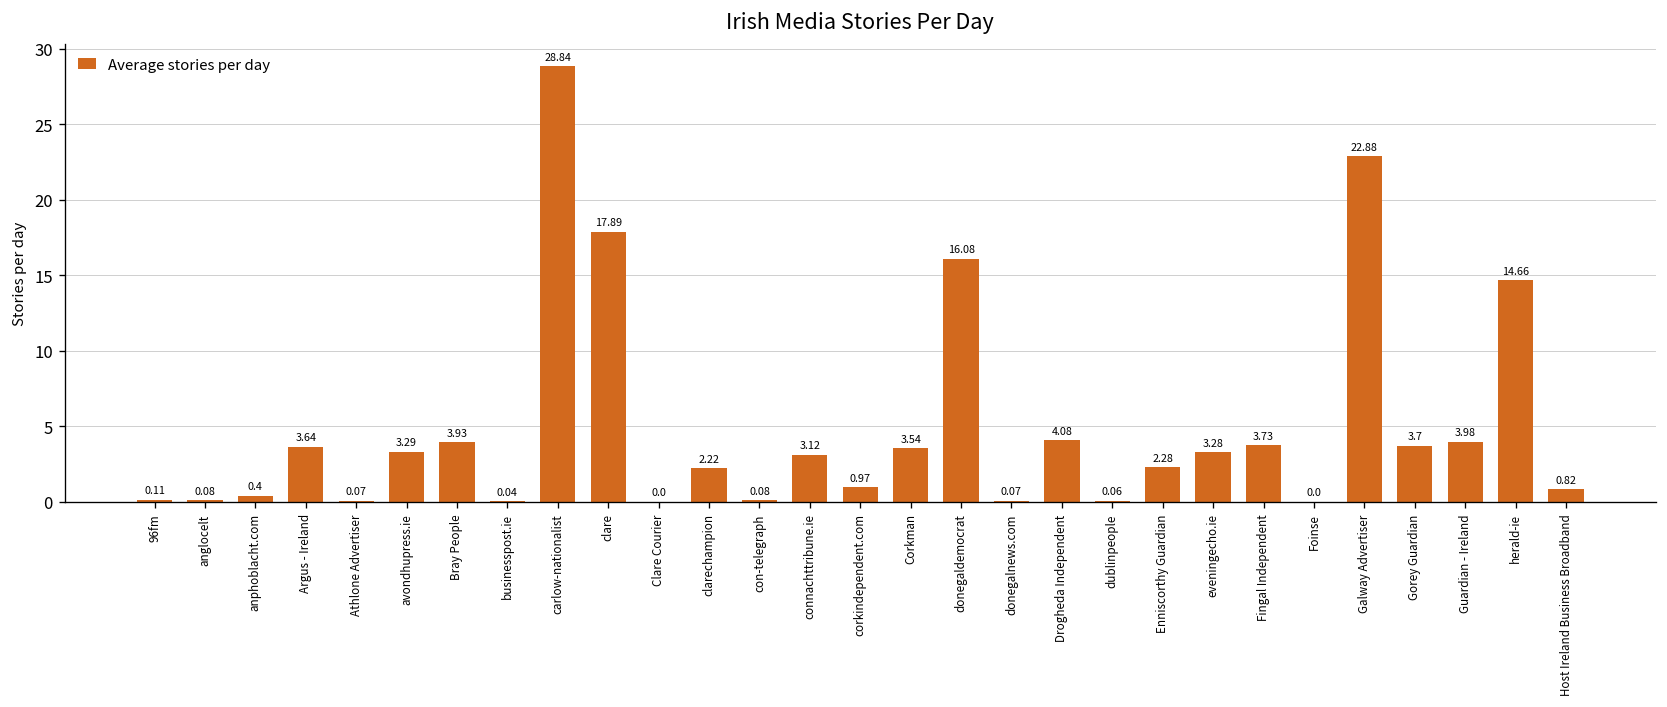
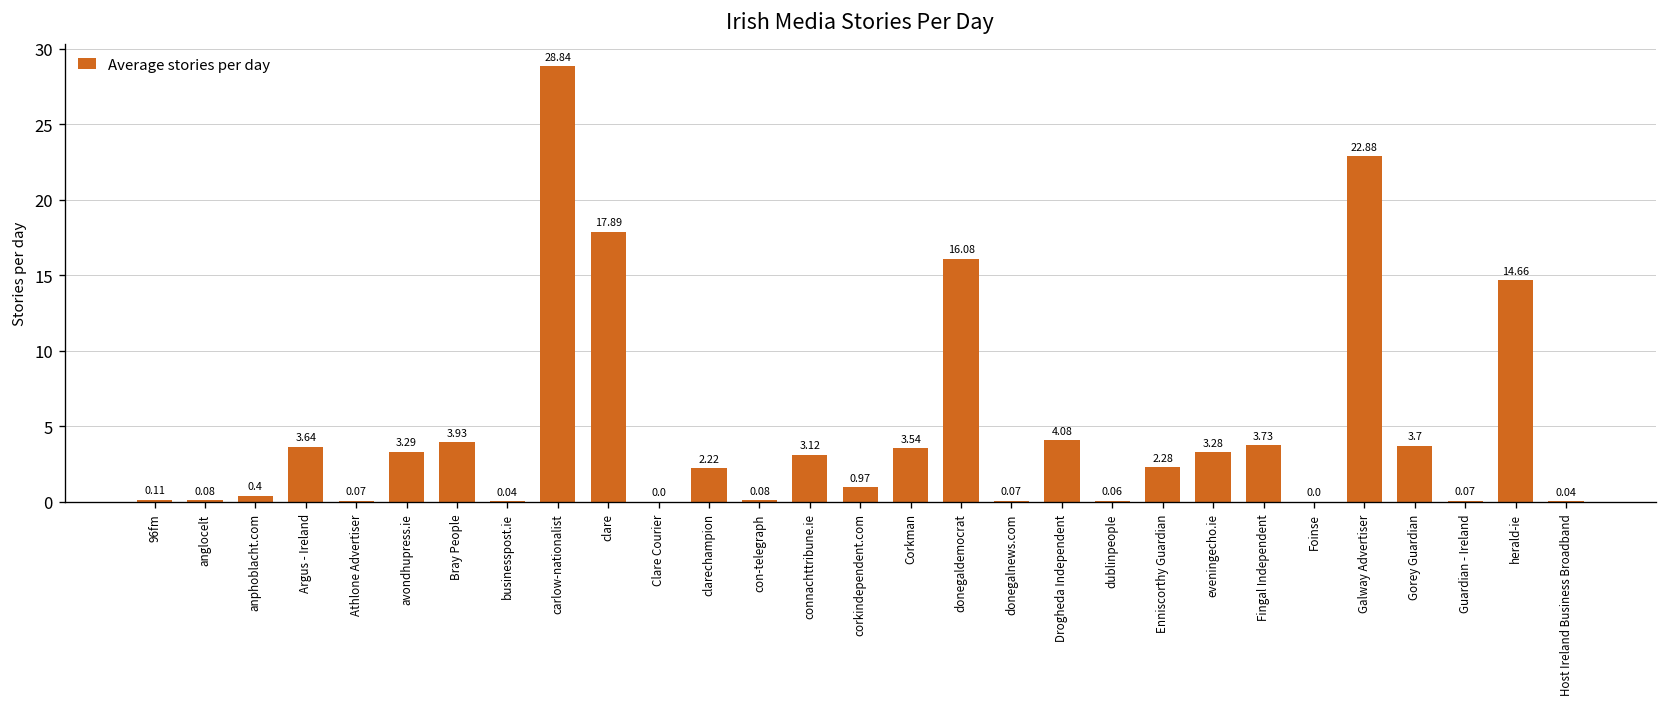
Guardian - Ireland: 3.98 -> 0.07
Host Ireland Business Broadband: 0.82 -> 0.04
